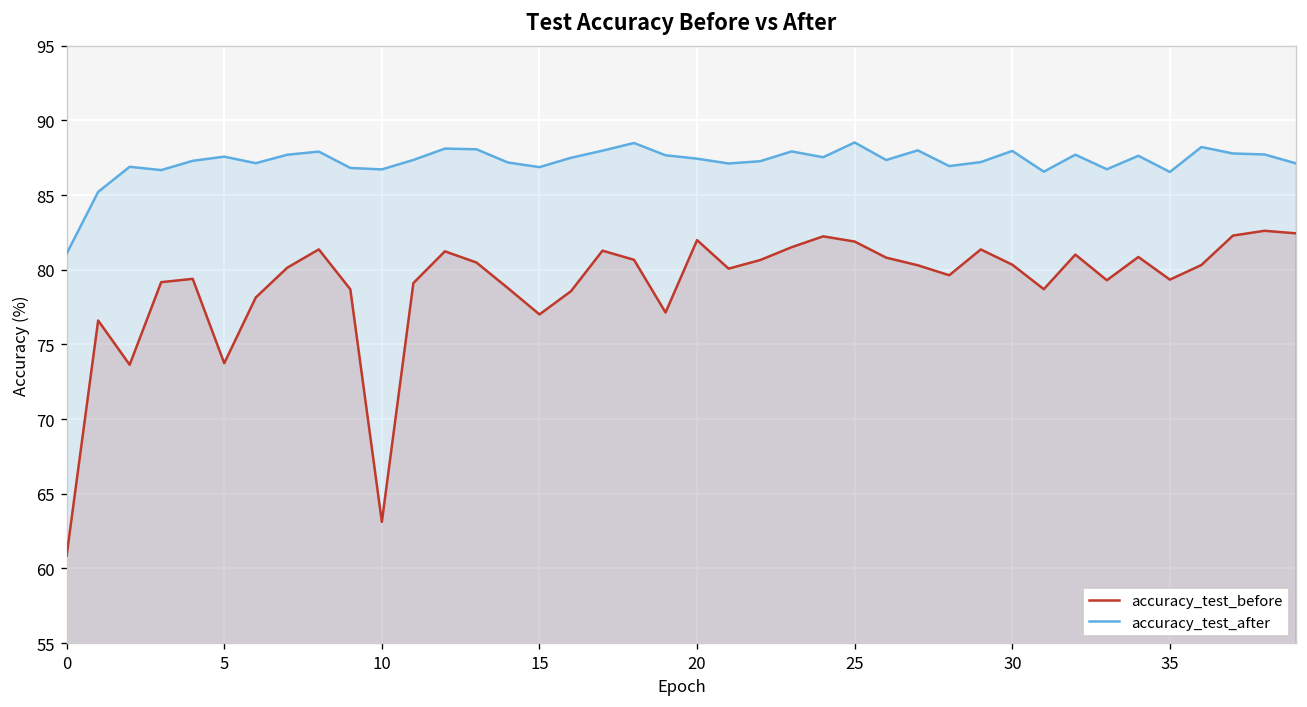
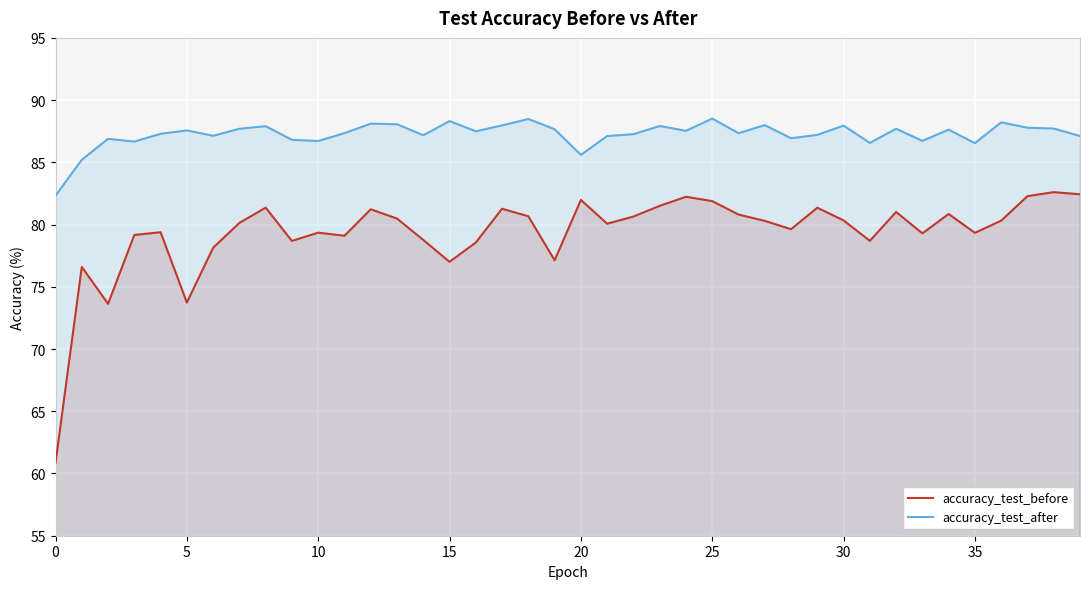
accuracy_test_after, 0: 81.1 -> 82.3
accuracy_test_before, 10: 63.1 -> 79.3
accuracy_test_after, 15: 86.9 -> 88.3
accuracy_test_after, 20: 87.4 -> 85.6
